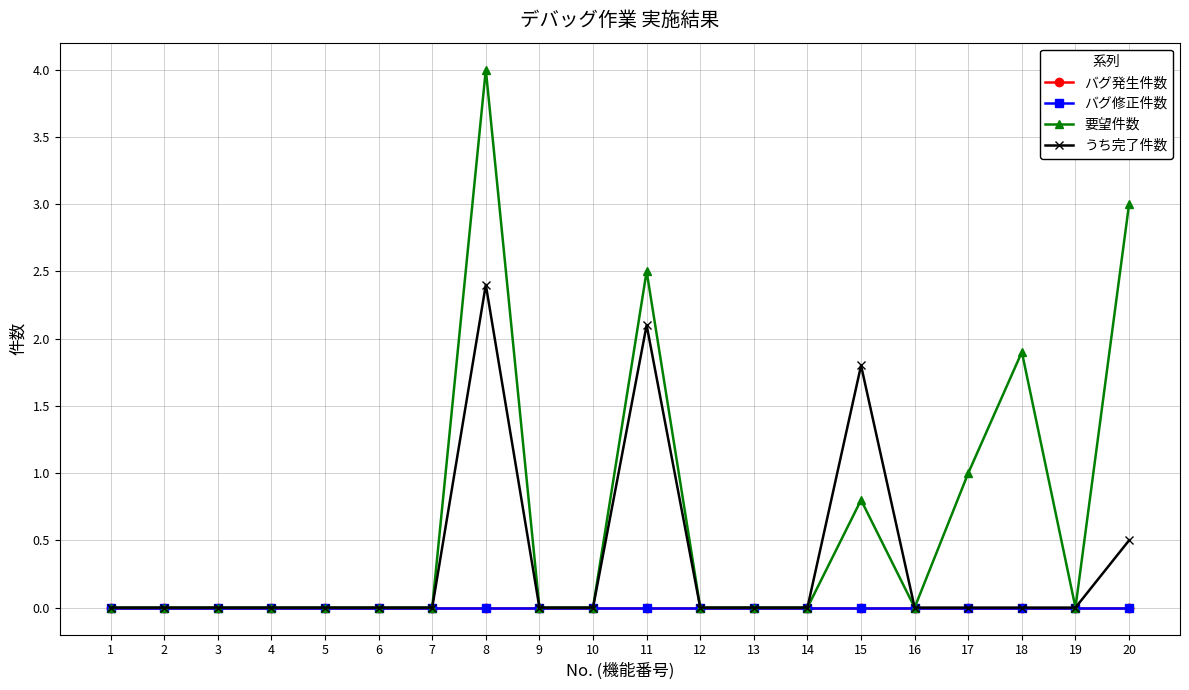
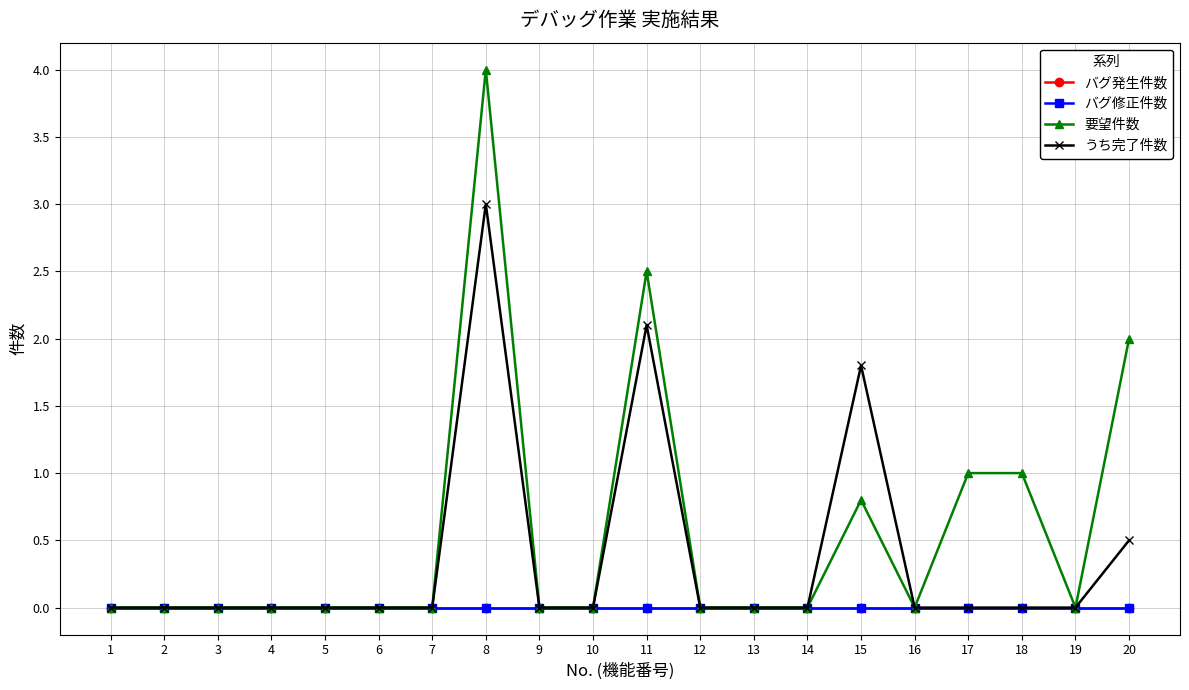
うち完了件数, 8: 2.4 -> 3.0
要望件数, 18: 1.9 -> 1.0
要望件数, 20: 3 -> 2
